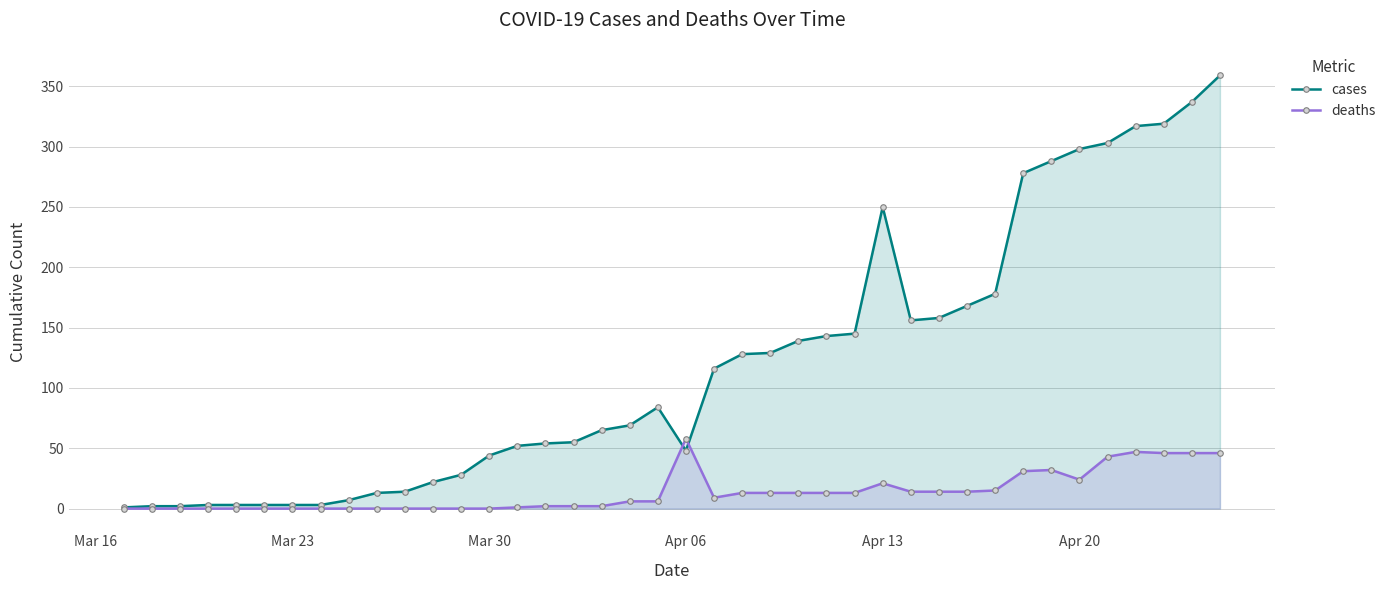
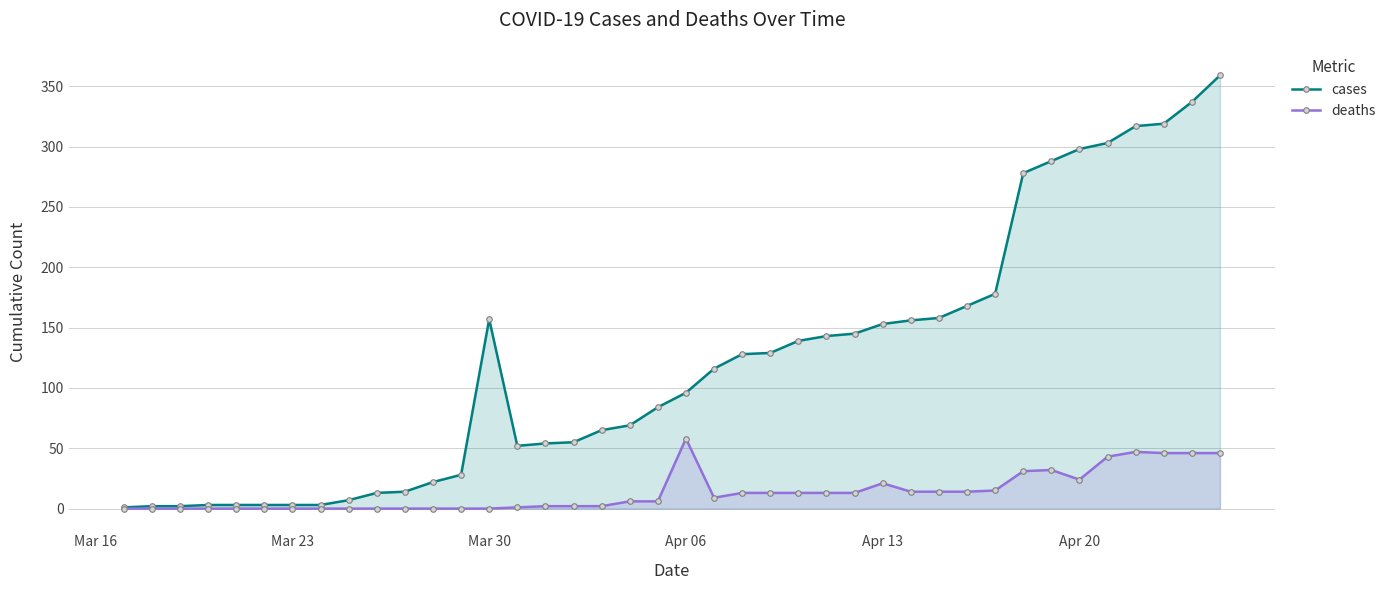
cases, Mar 30: 44 -> 157
cases, Apr 06: 48 -> 96
cases, Apr 13: 250 -> 153
